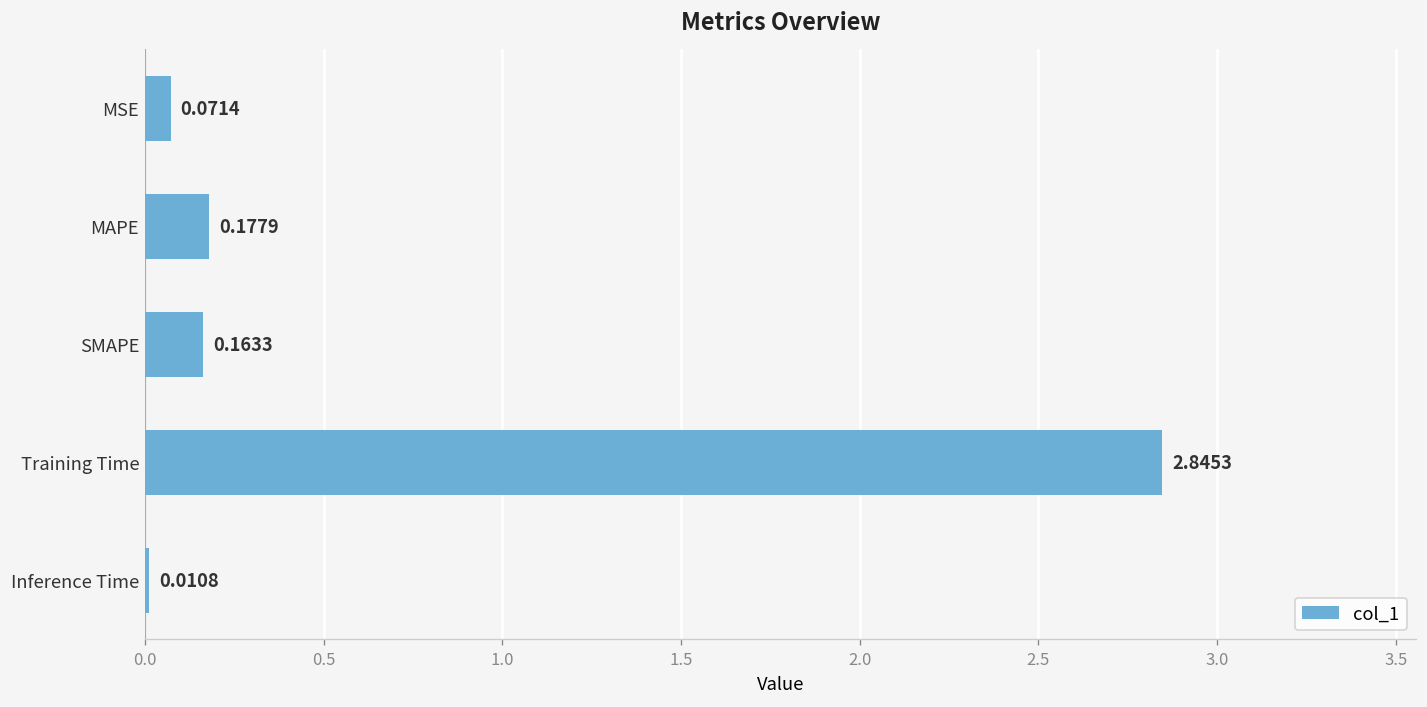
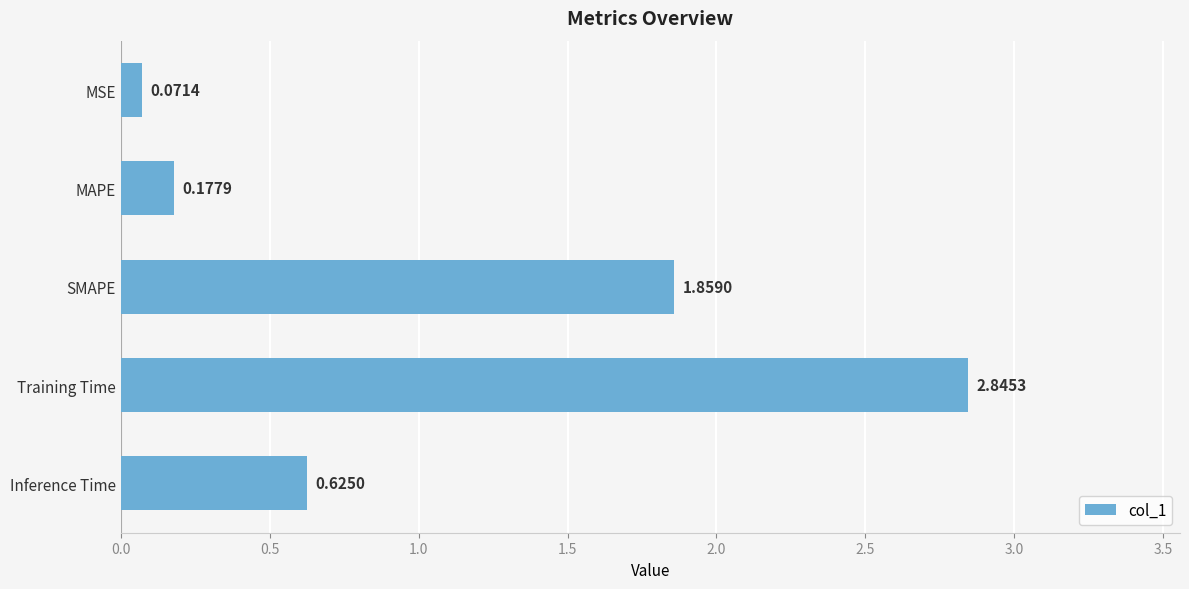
SMAPE: 0.1633 -> 1.8590
Inference Time: 0.0108 -> 0.6250
